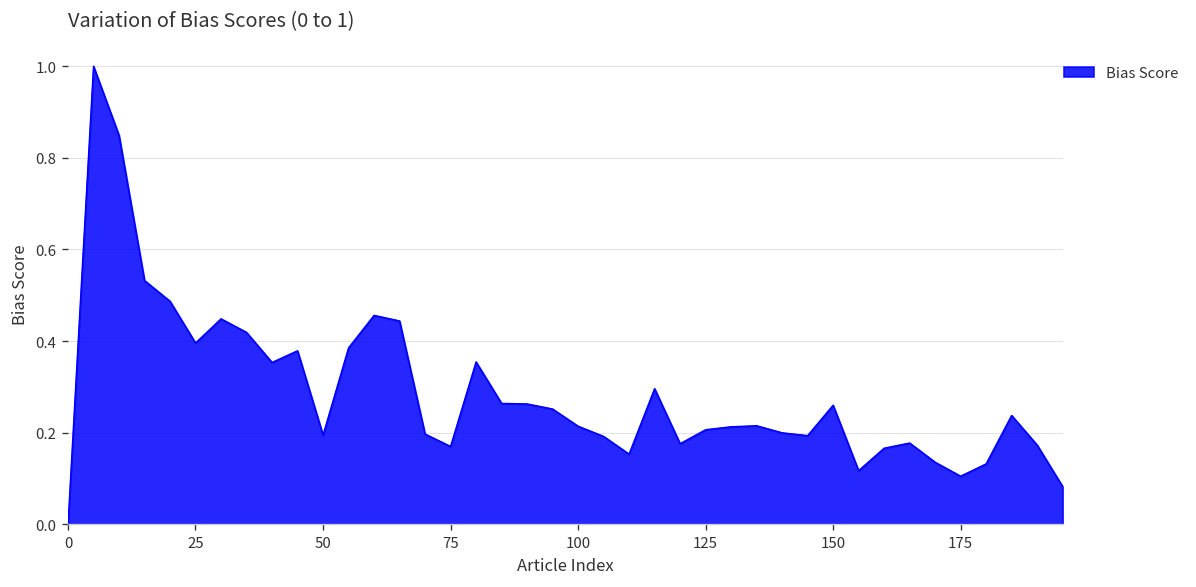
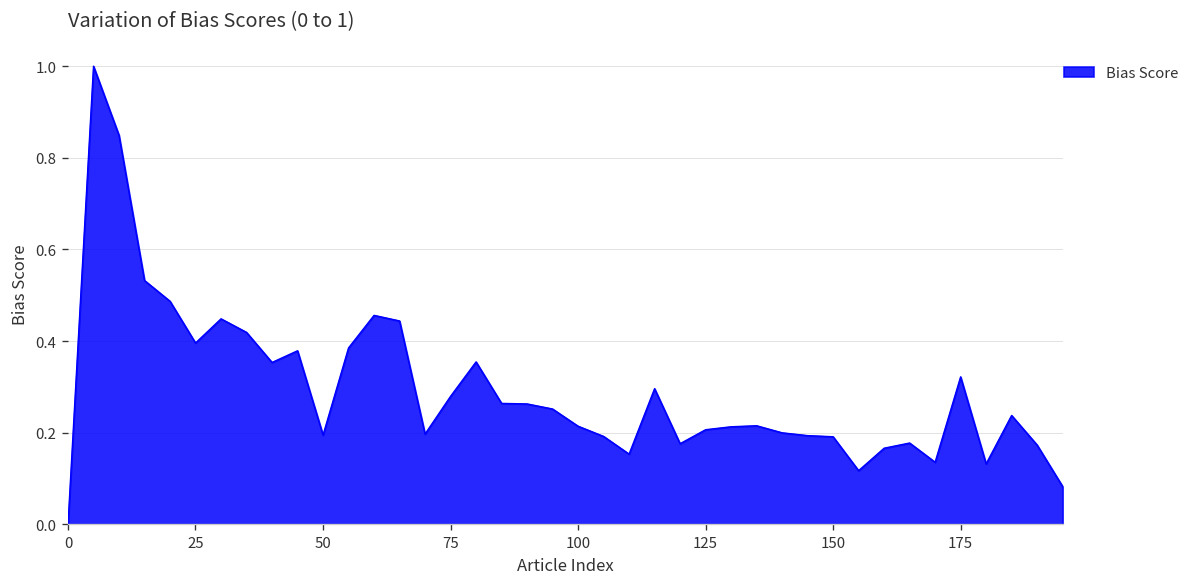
75: 0.17 -> 0.28
150: 0.26 -> 0.19
175: 0.10 -> 0.32
